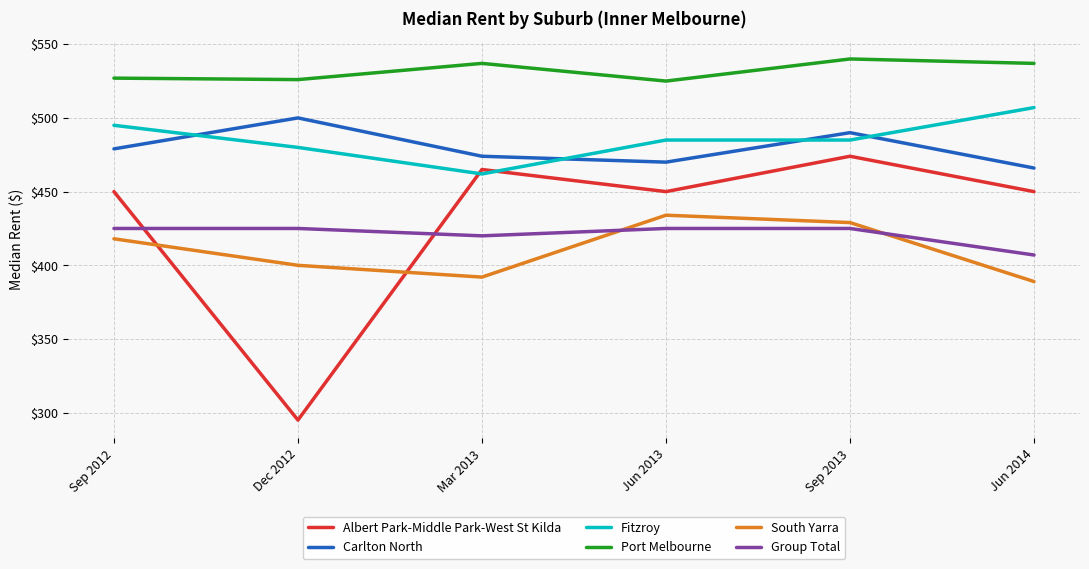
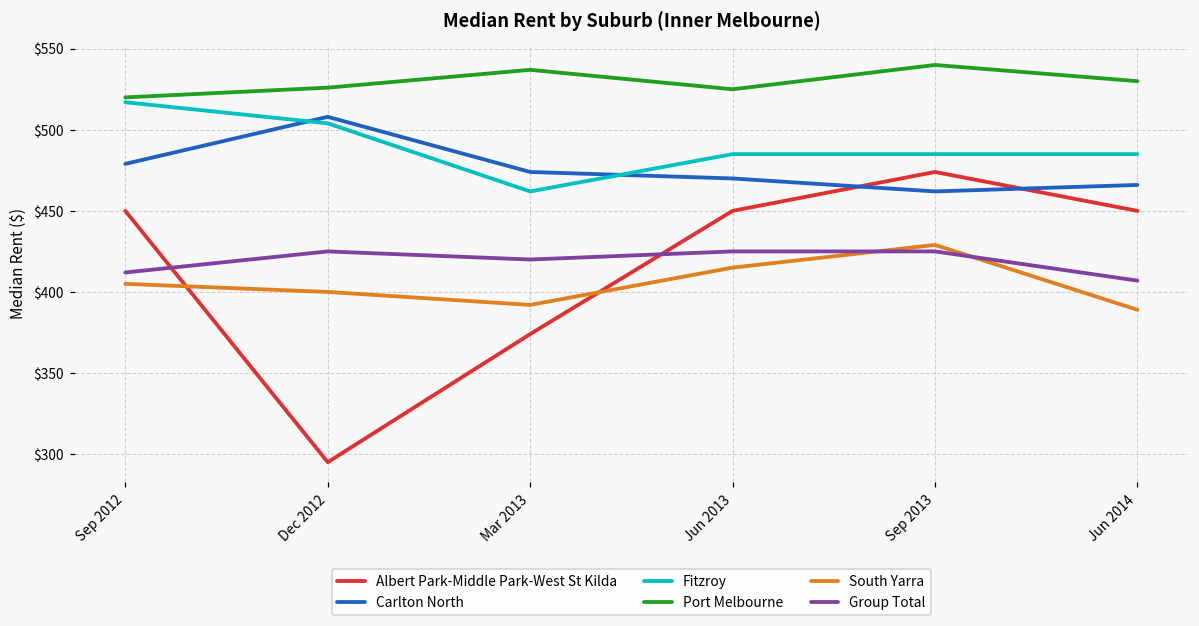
Fitzroy, Sep 2012: $495 -> $517
Port Melbourne, Sep 2012: $527 -> $520
South Yarra, Sep 2012: $418 -> $405
Group Total, Sep 2012: $425 -> $412
Carlton North, Dec 2012: $500 -> $508
Fitzroy, Dec 2012: $480 -> $504
Albert Park-Middle Park-West St Kilda, Mar 2013: $465 -> $374
South Yarra, Jun 2013: $434 -> $415
Carlton North, Sep 2013: $490 -> $462
Fitzroy, Jun 2014: $507 -> $485
Port Melbourne, Jun 2014: $537 -> $530
